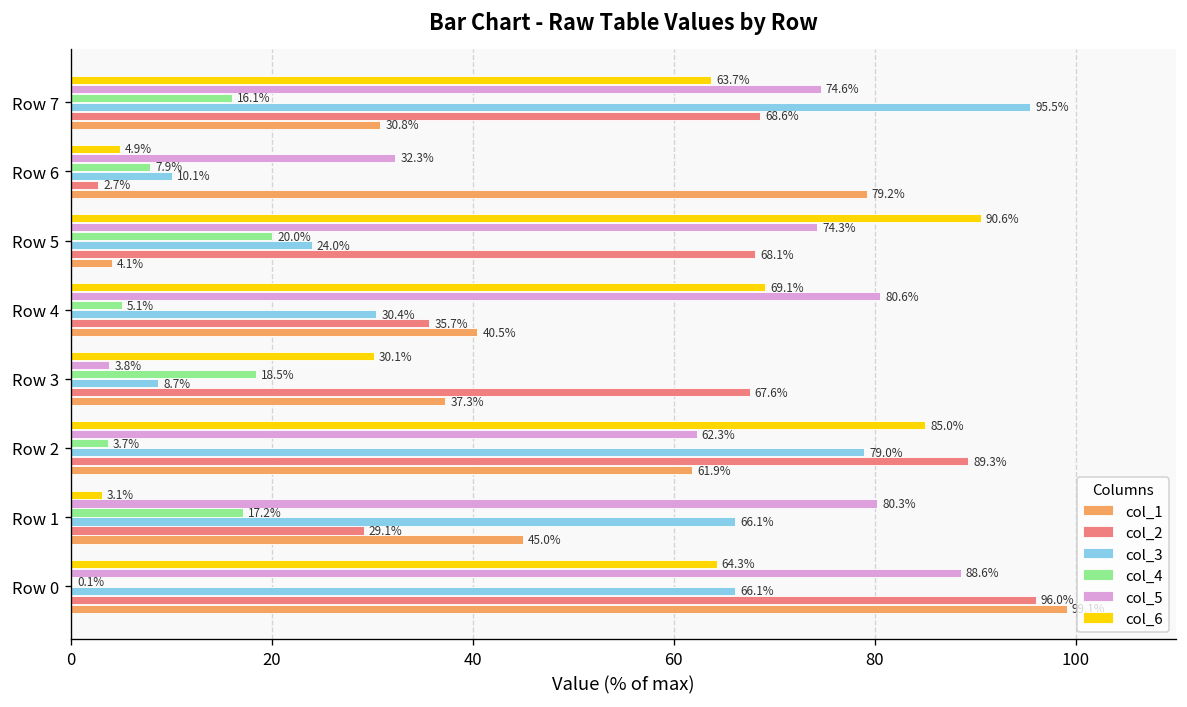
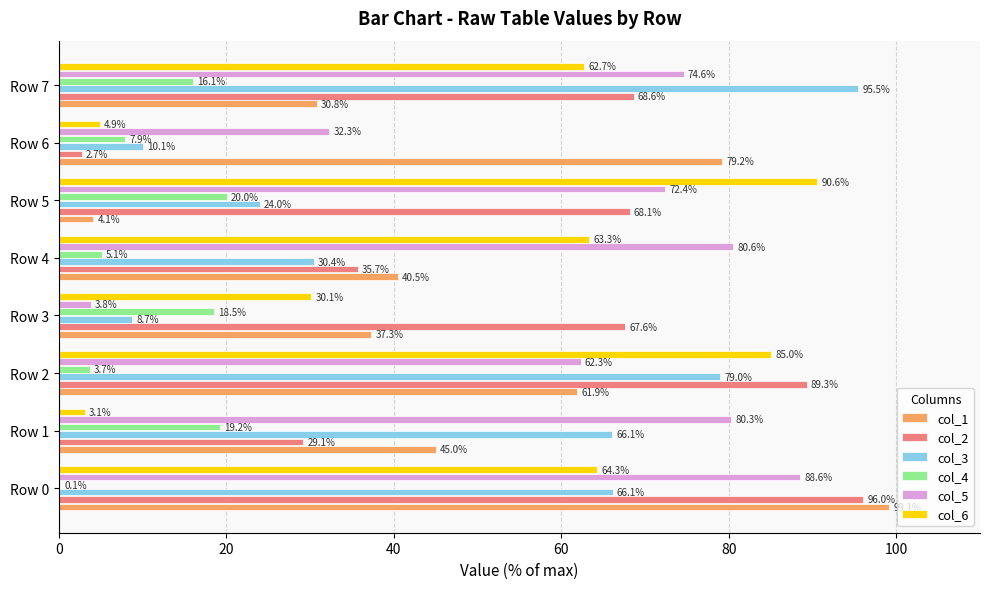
col_6, Row 7: 63.7% -> 62.7%
col_5, Row 5: 74.3% -> 72.4%
col_6, Row 4: 69.1% -> 63.3%
col_4, Row 1: 17.2% -> 19.2%
